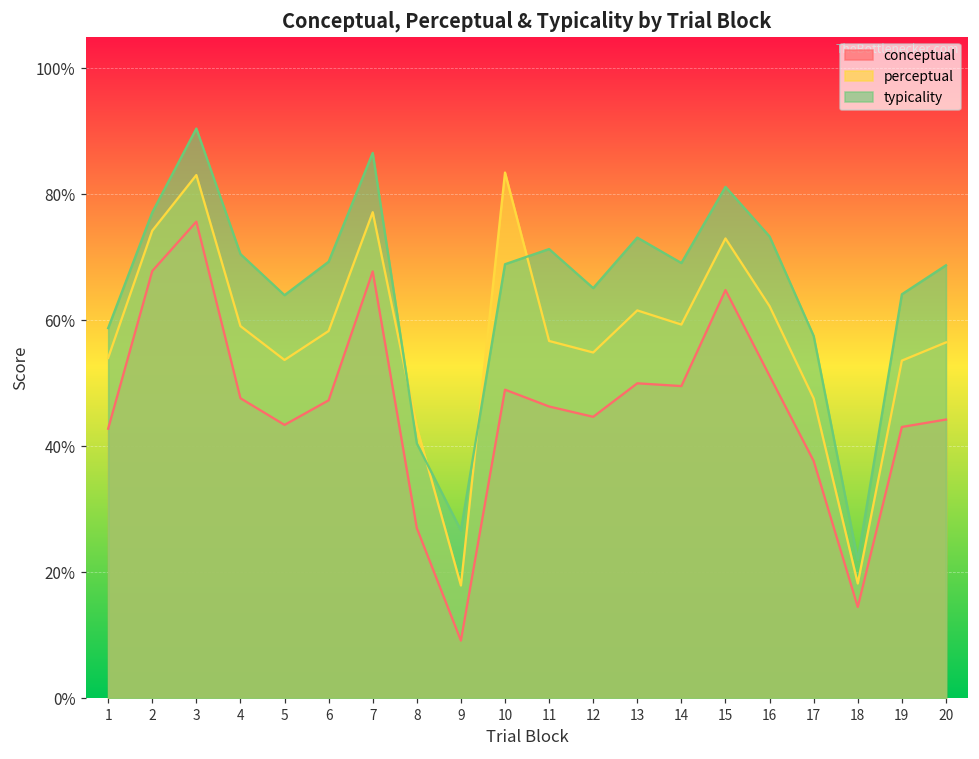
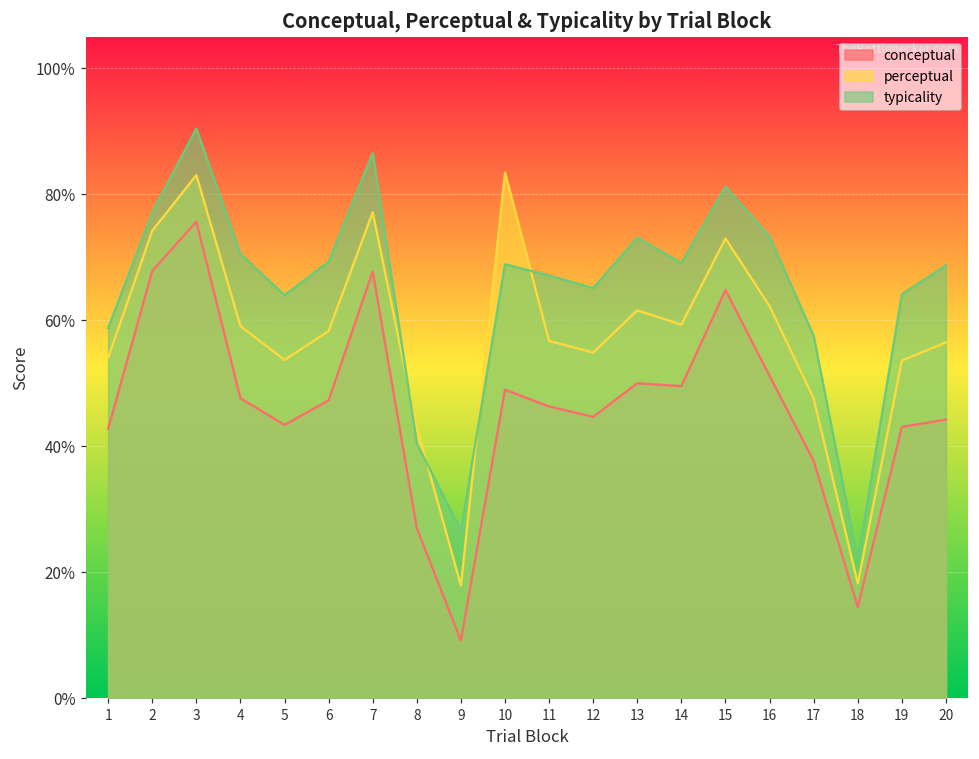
typicality, 11: 71% -> 67%
